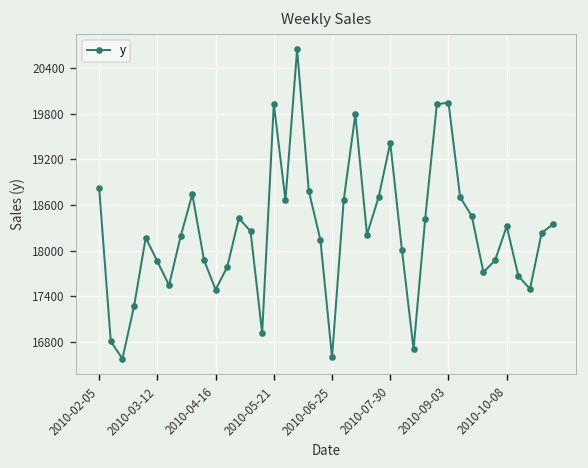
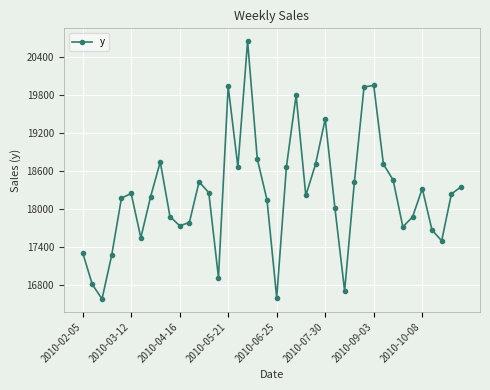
2010-02-05: 18800 -> 17300
2010-03-12: 17900 -> 18200
2010-04-16: 17500 -> 17700
